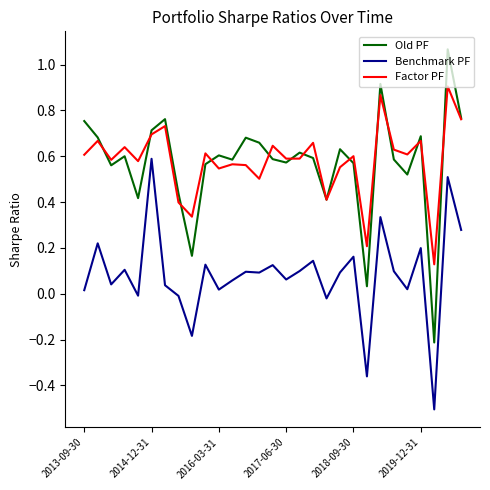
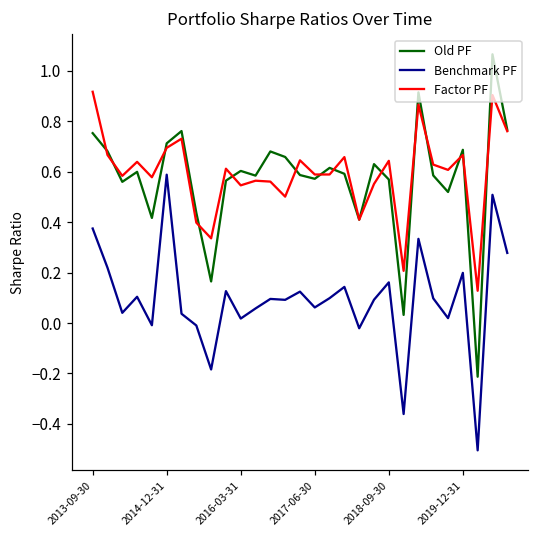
Benchmark PF, 2013-09-30: 0.02 -> 0.38
Factor PF, 2013-09-30: 0.61 -> 0.92
Factor PF, 2018-09-30: 0.60 -> 0.64
